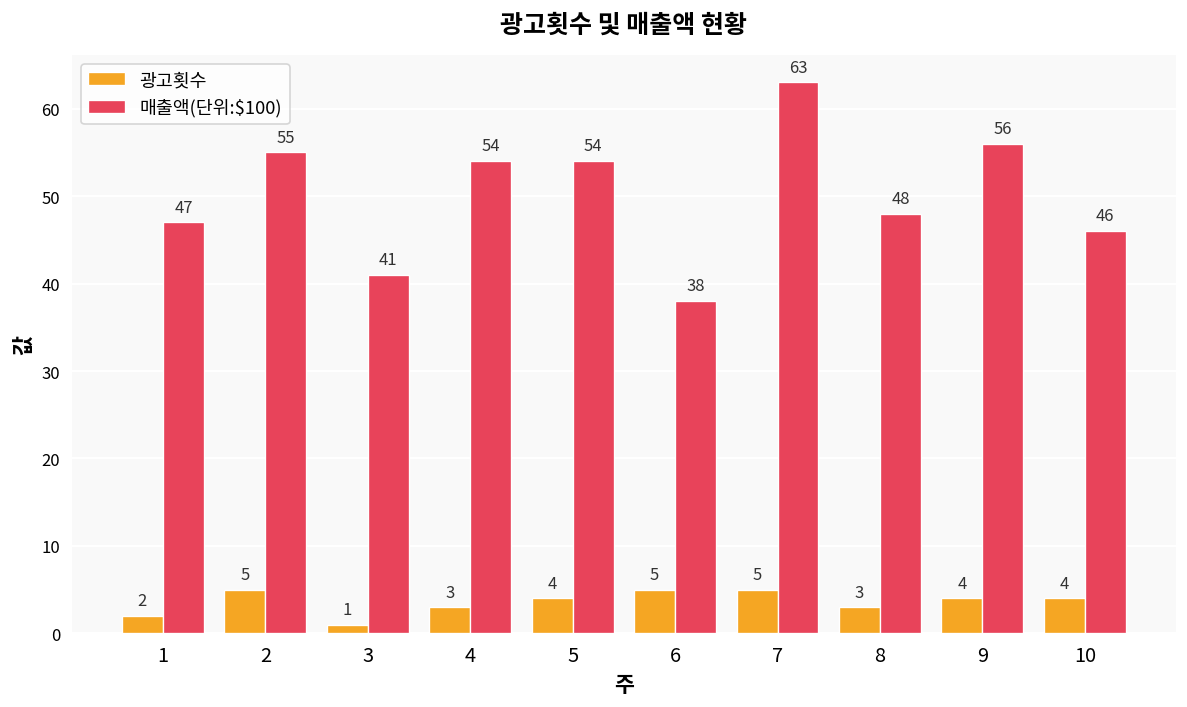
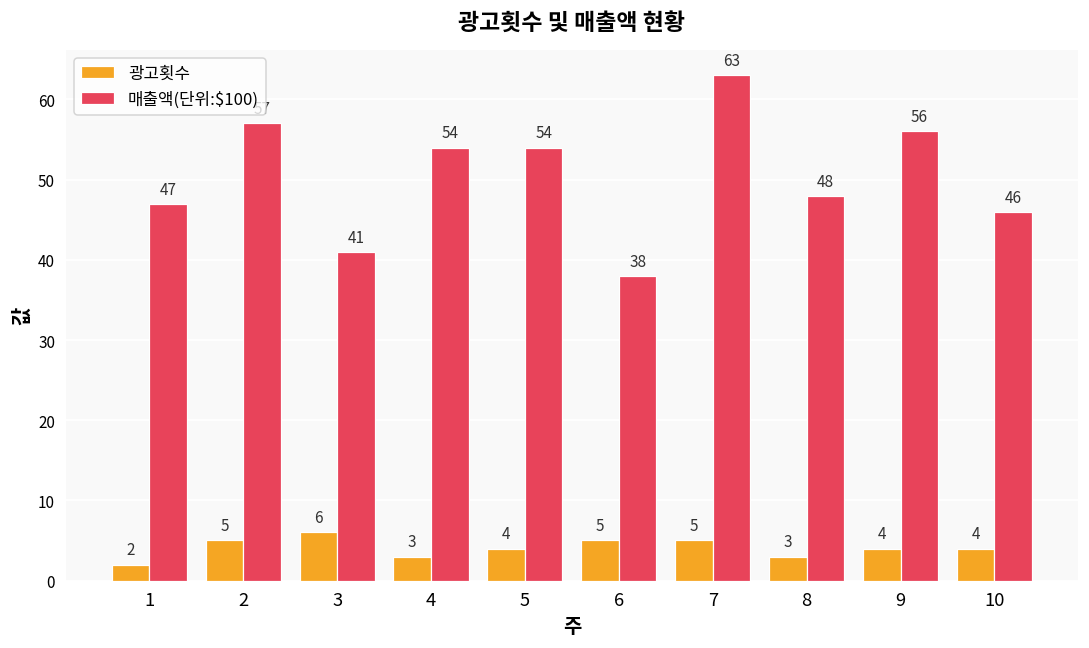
매출액(단위:$100), 2: 55 -> 57
광고횟수, 3: 1 -> 6
